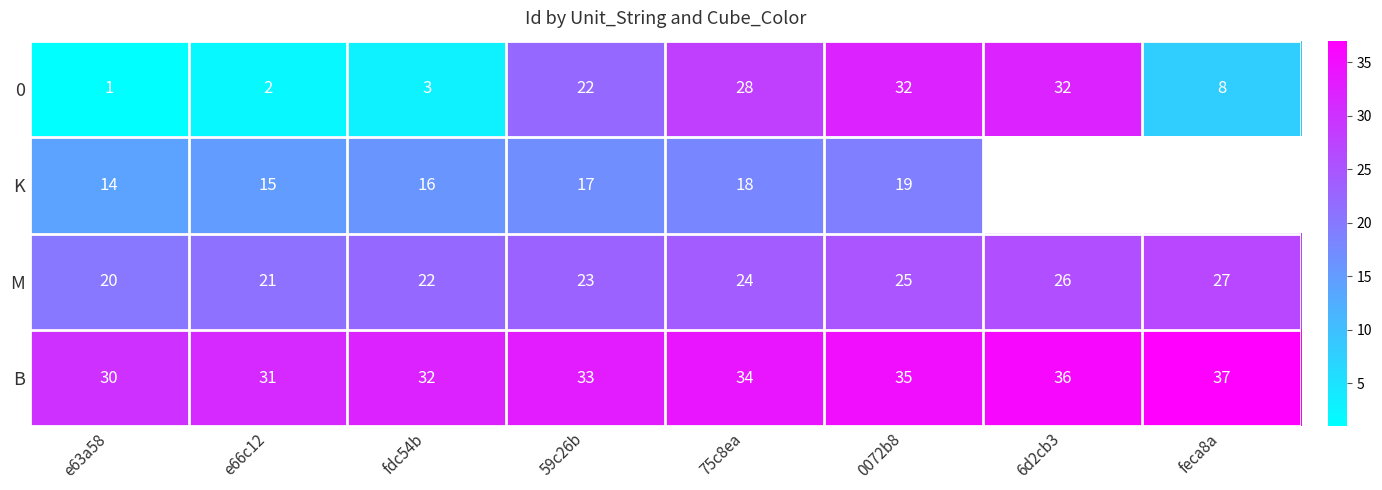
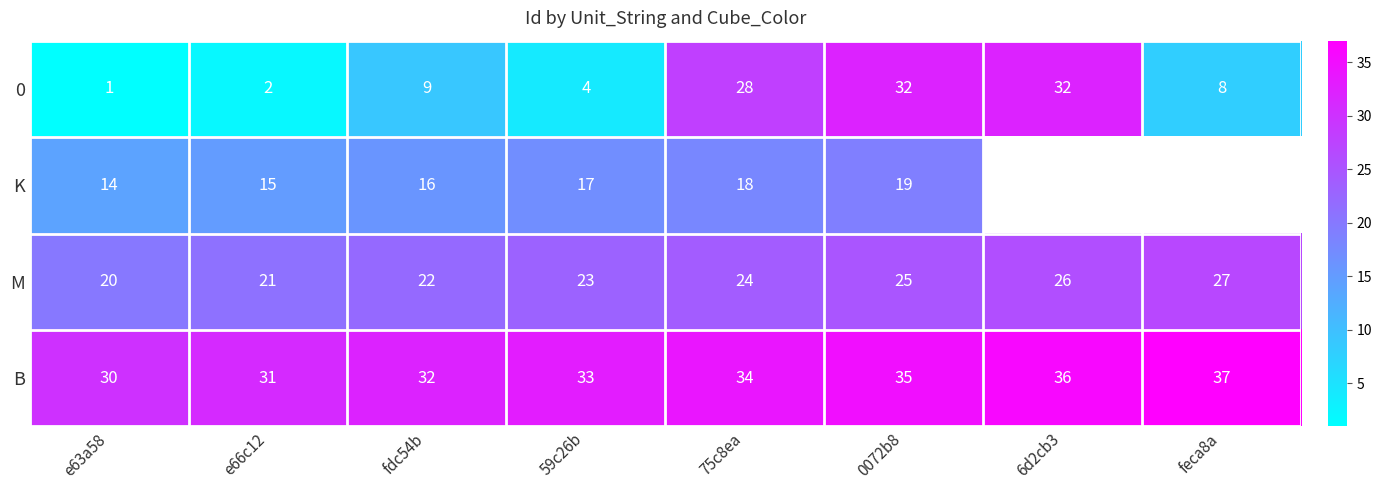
0, fdc54b: 3 -> 9
0, 59c26b: 22 -> 4
